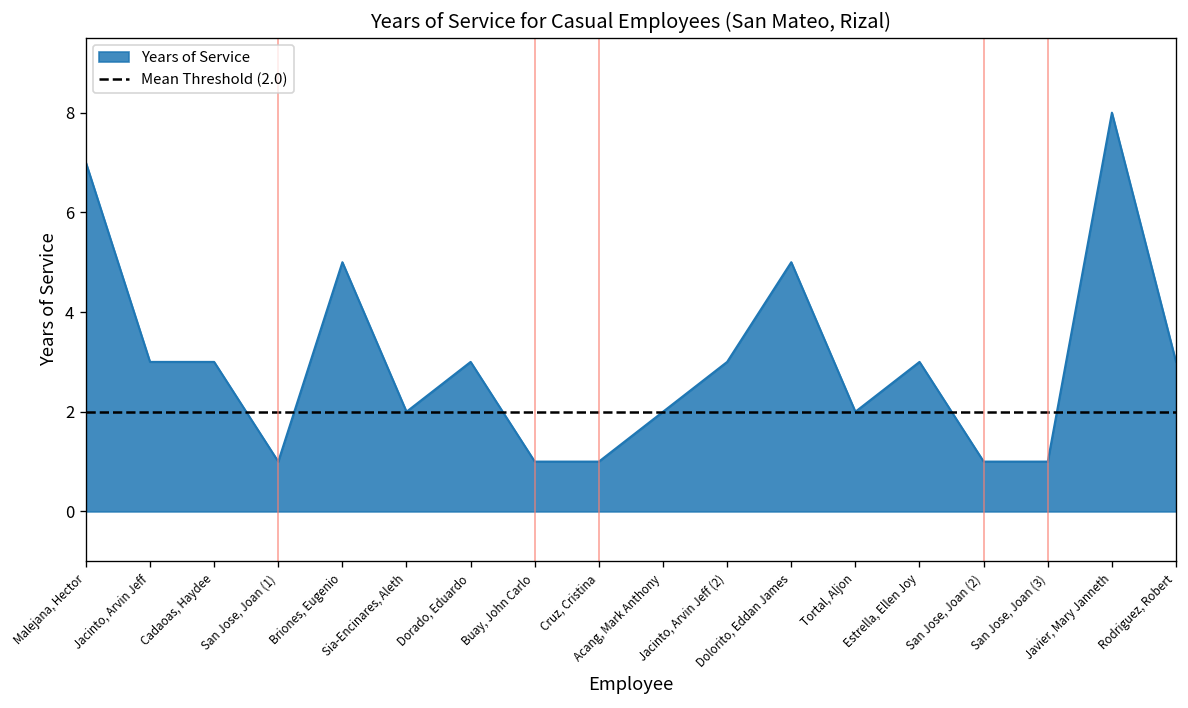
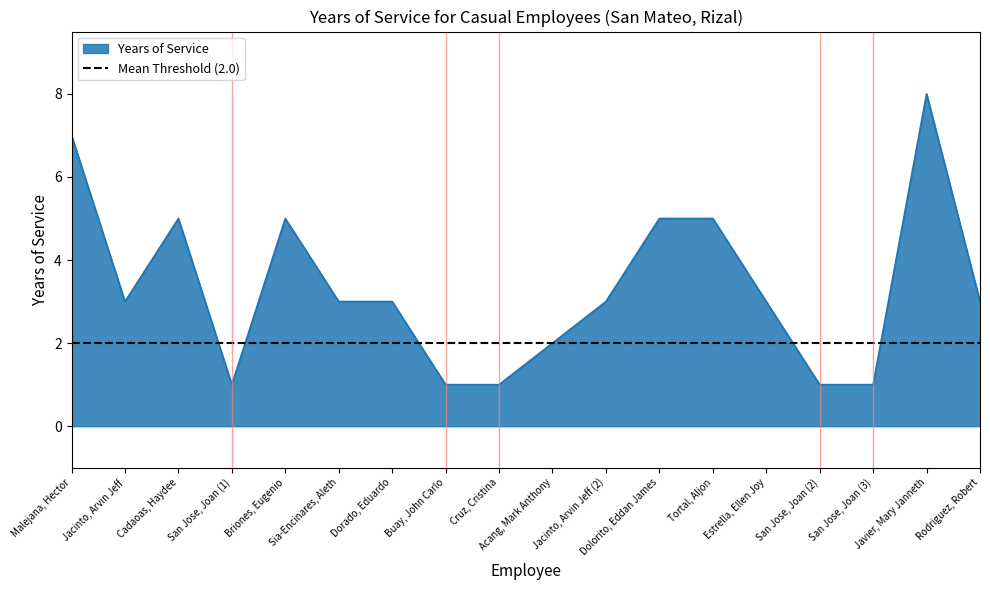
Cadaoas, Haydee: 3 -> 5
Sia-Encinares, Aleth: 2 -> 3
Tortal, Aljon: 2 -> 5
